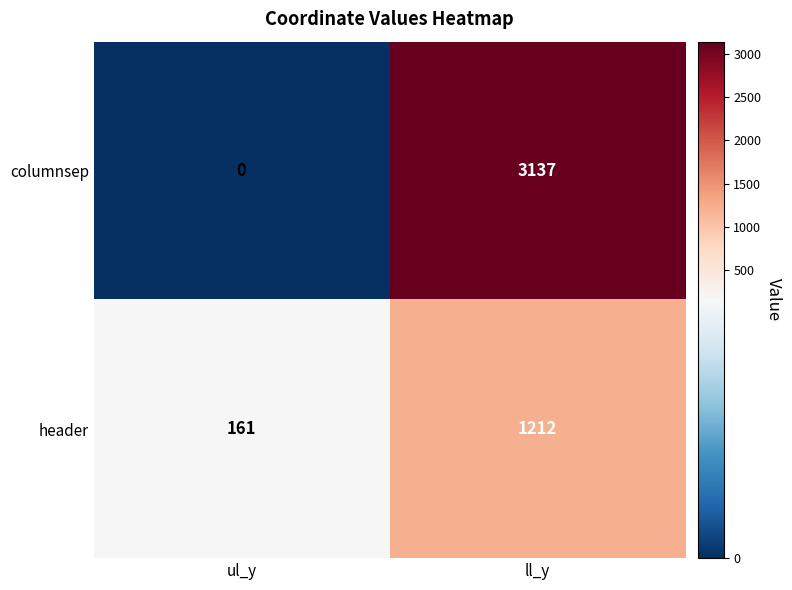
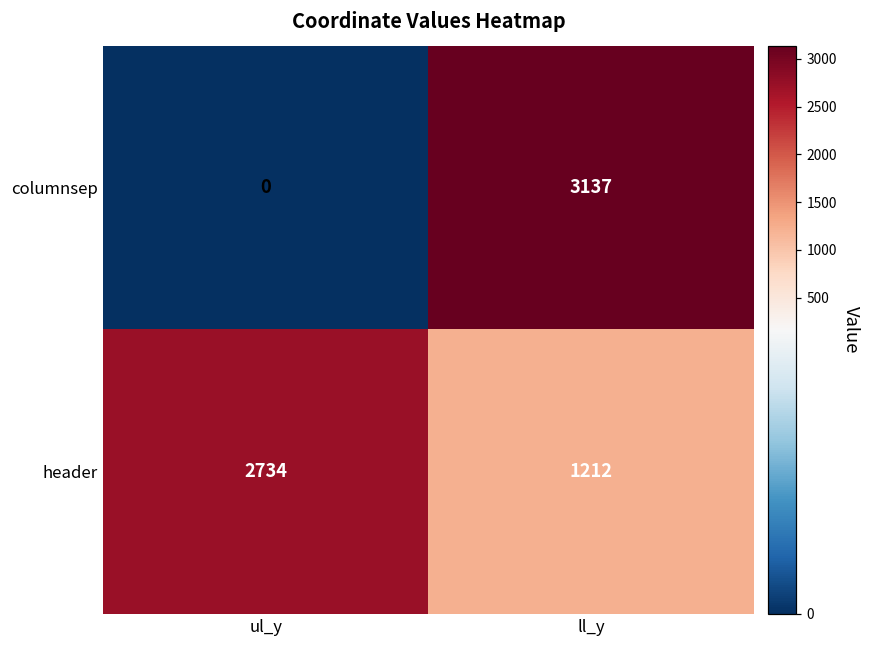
header, ul_y: 161 -> 2734
